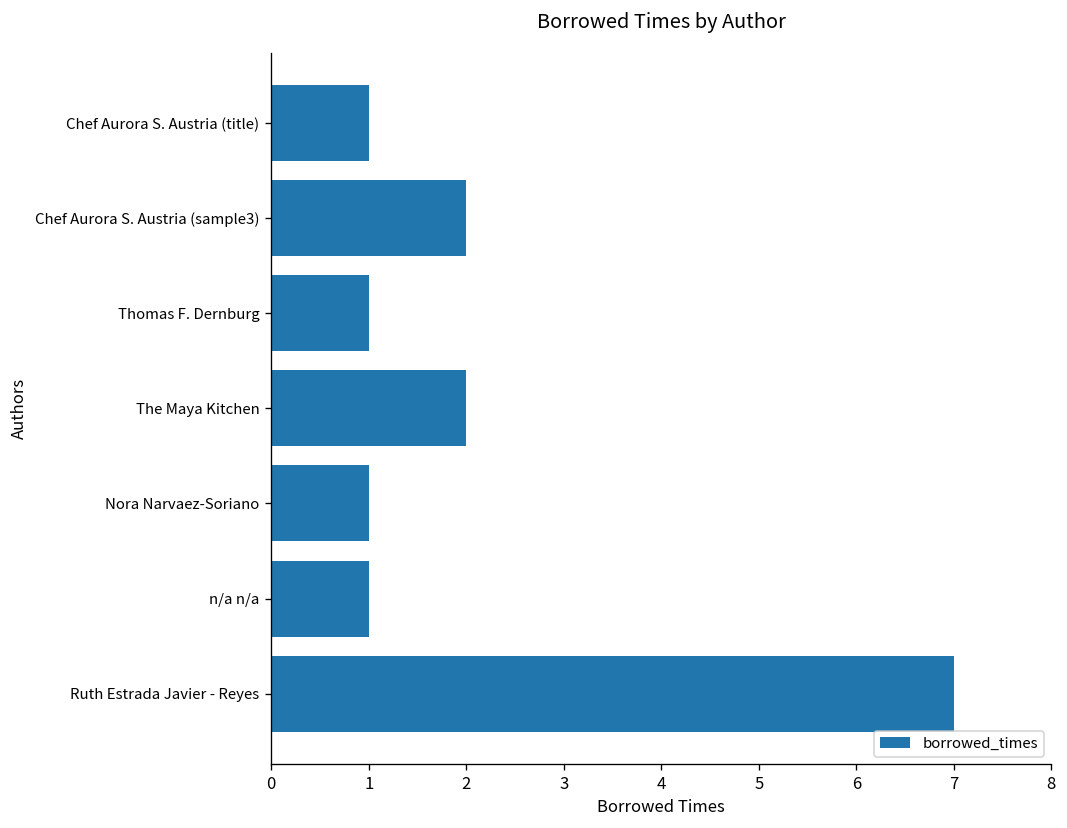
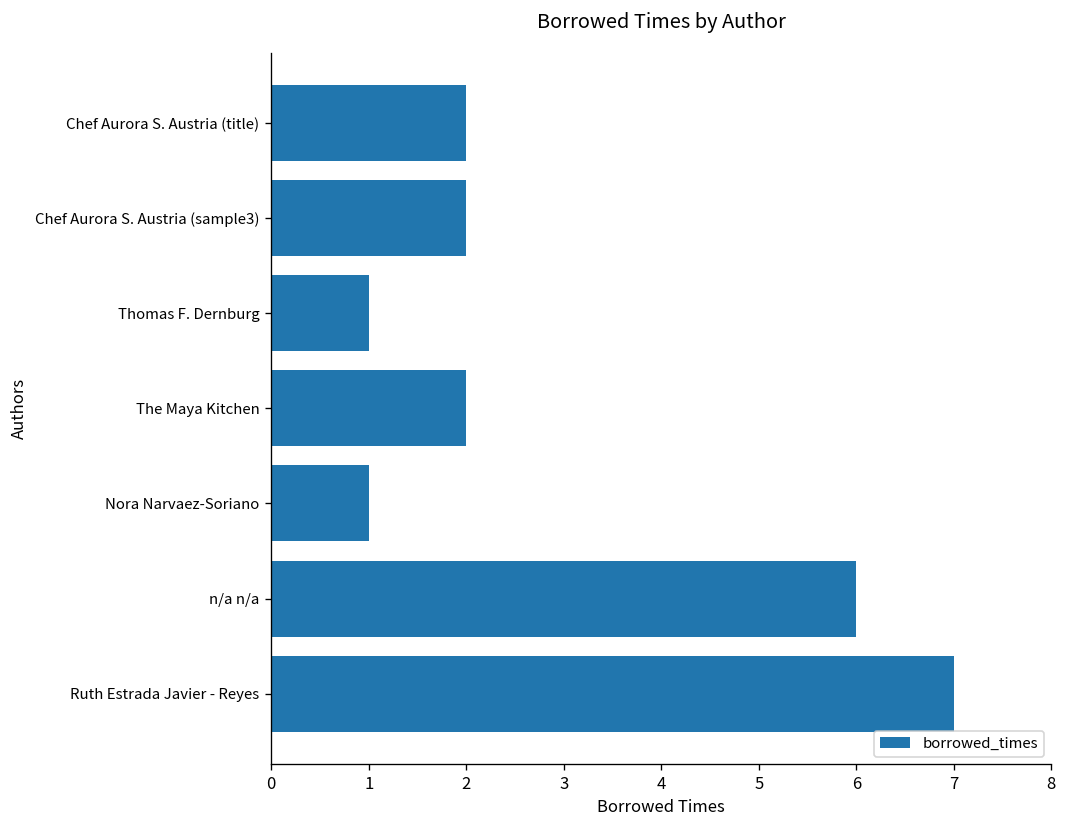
Chef Aurora S. Austria (title): 1 -> 2
n/a n/a: 1 -> 6
